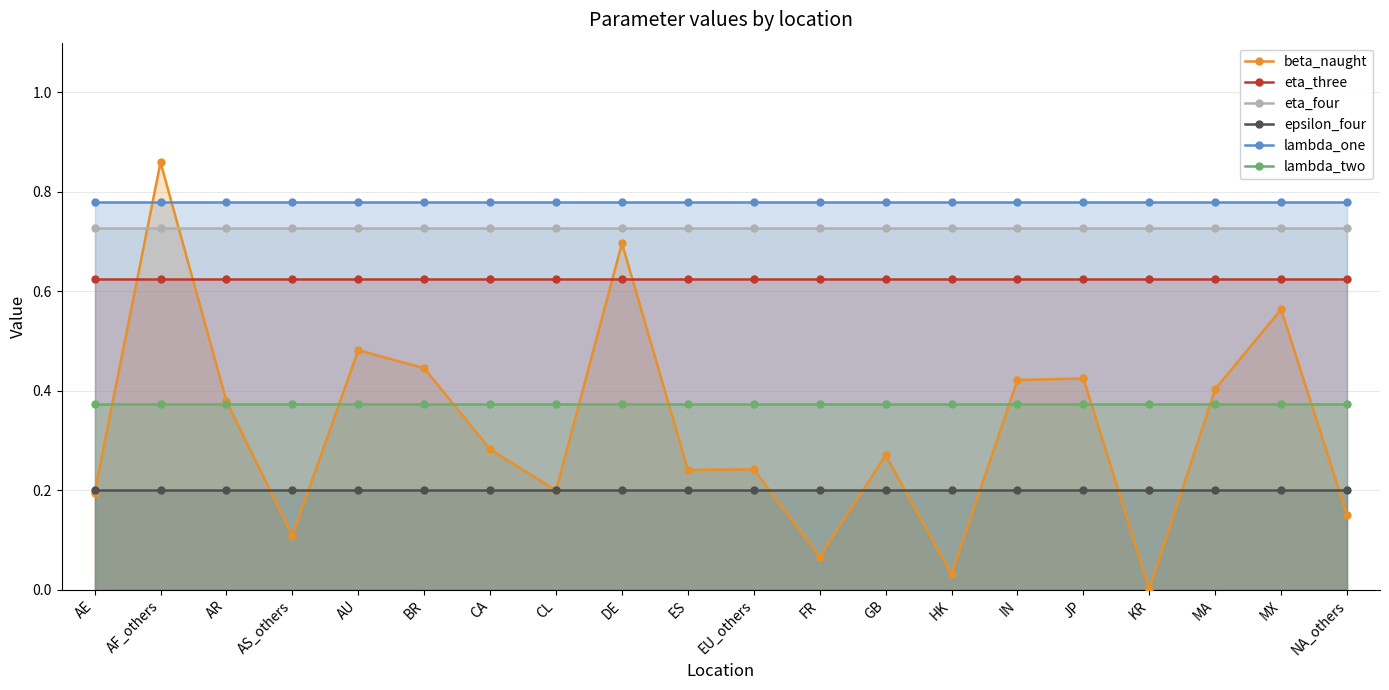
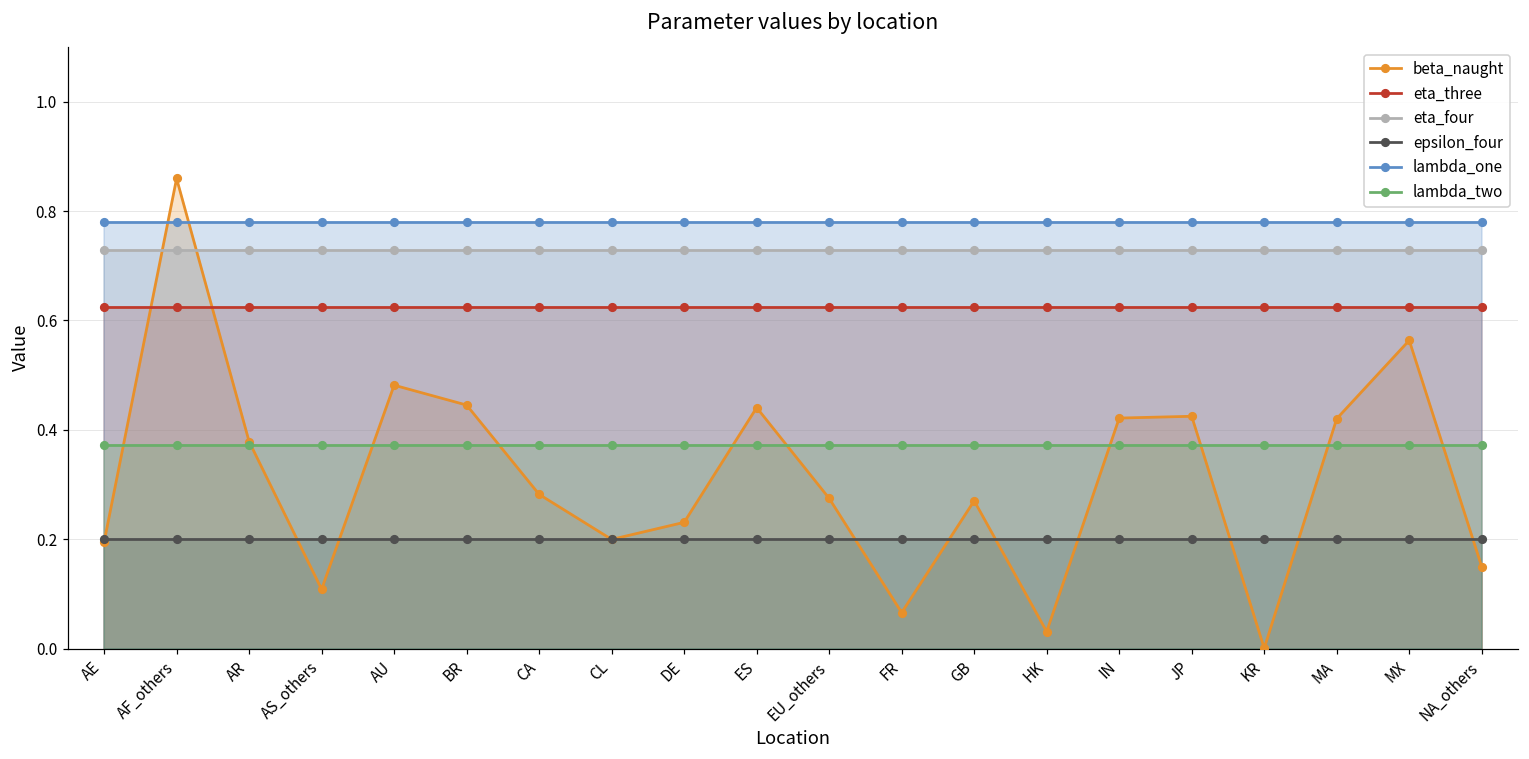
beta_naught, DE: 0.70 -> 0.23
beta_naught, ES: 0.24 -> 0.44
beta_naught, EU_others: 0.24 -> 0.27
beta_naught, MA: 0.40 -> 0.42
